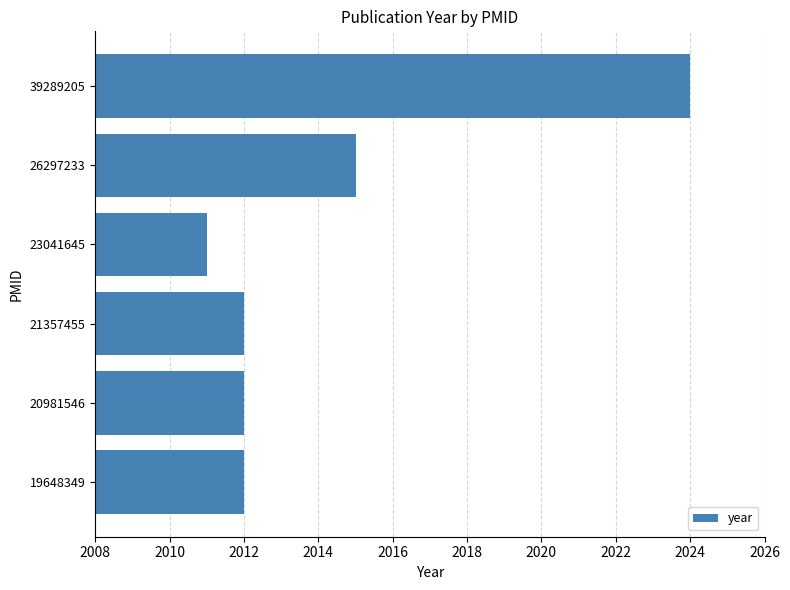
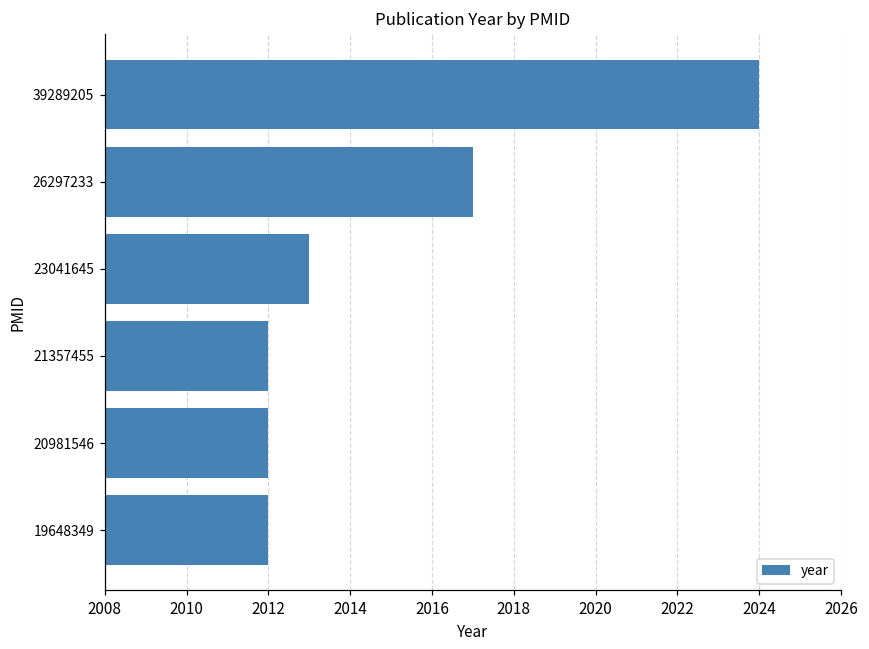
26297233: 2015 -> 2017
23041645: 2011 -> 2013
